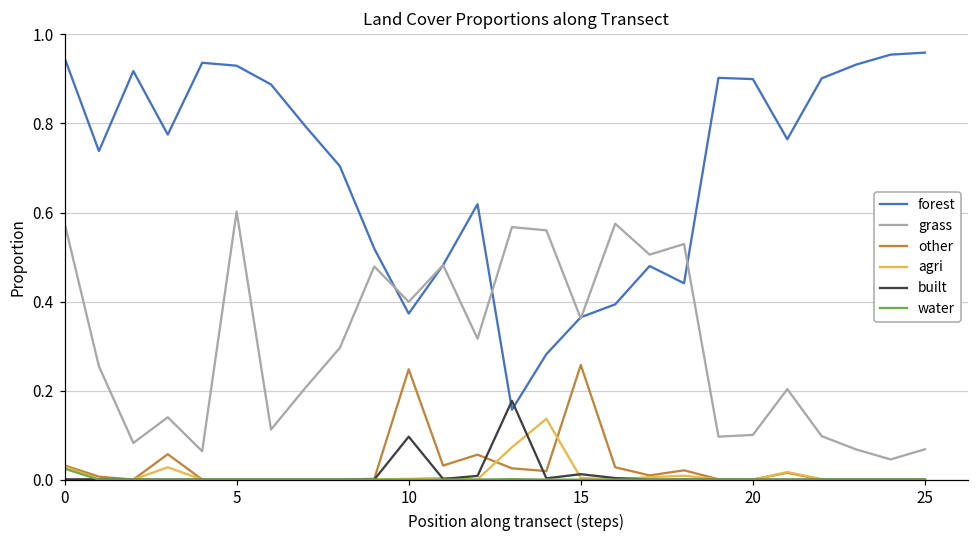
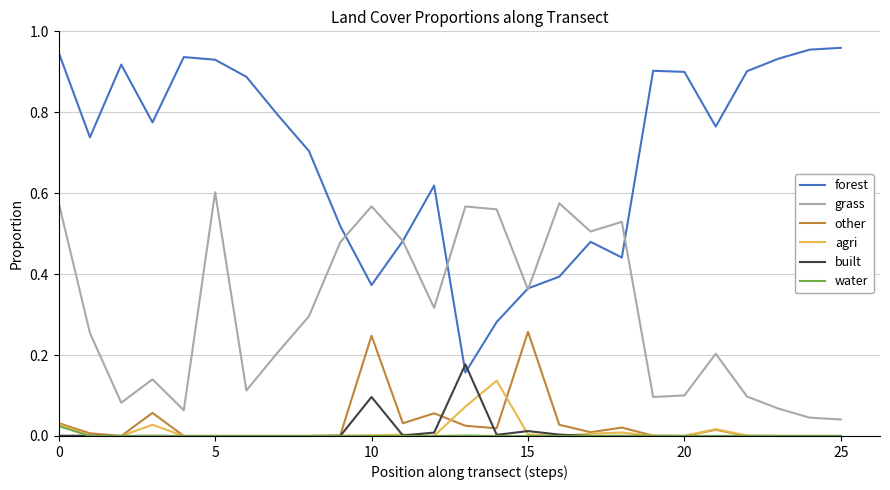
grass, 10: 0.40 -> 0.57
grass, 25: 0.07 -> 0.04
